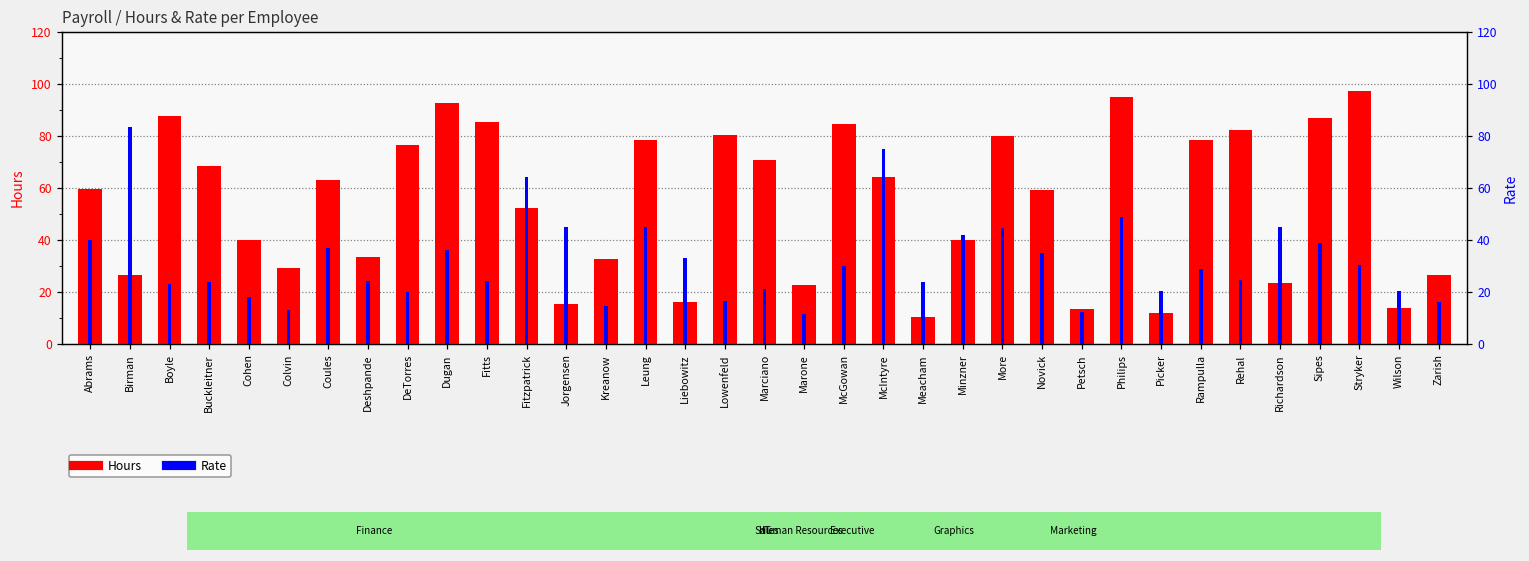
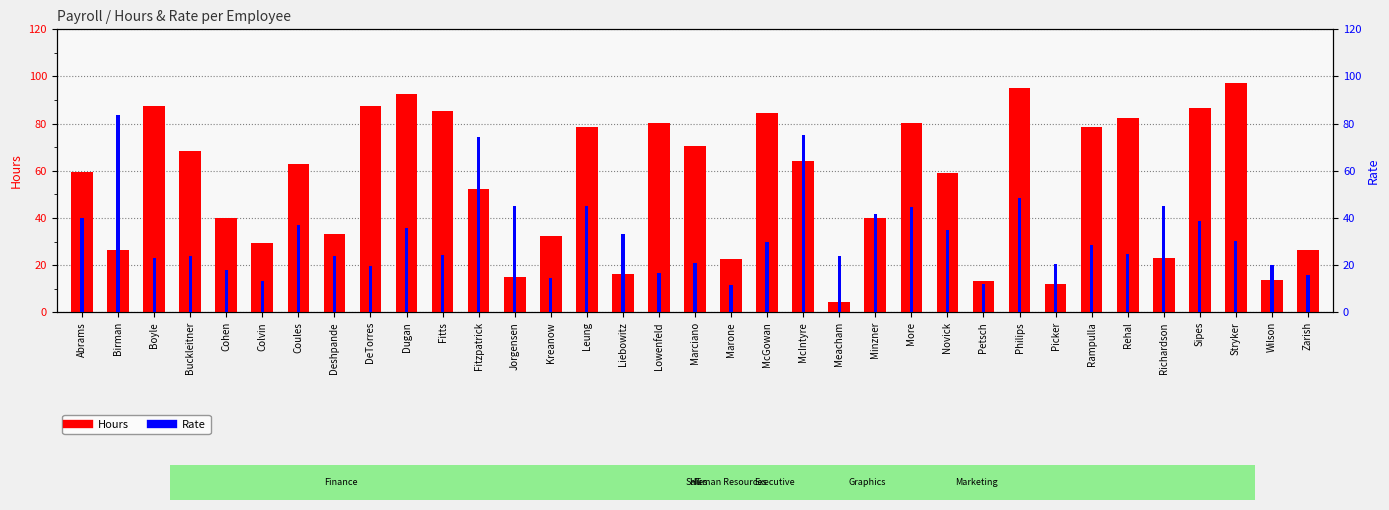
Hours, DeTorres: 76 -> 87
Hours, Meacham: 10 -> 4
Rate, Fitzpatrick: 64 -> 74
